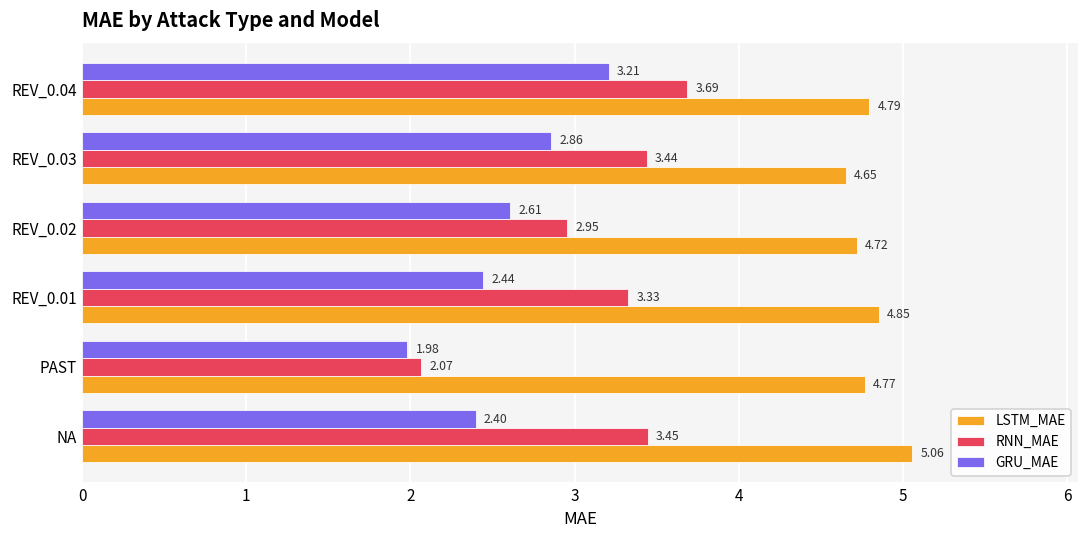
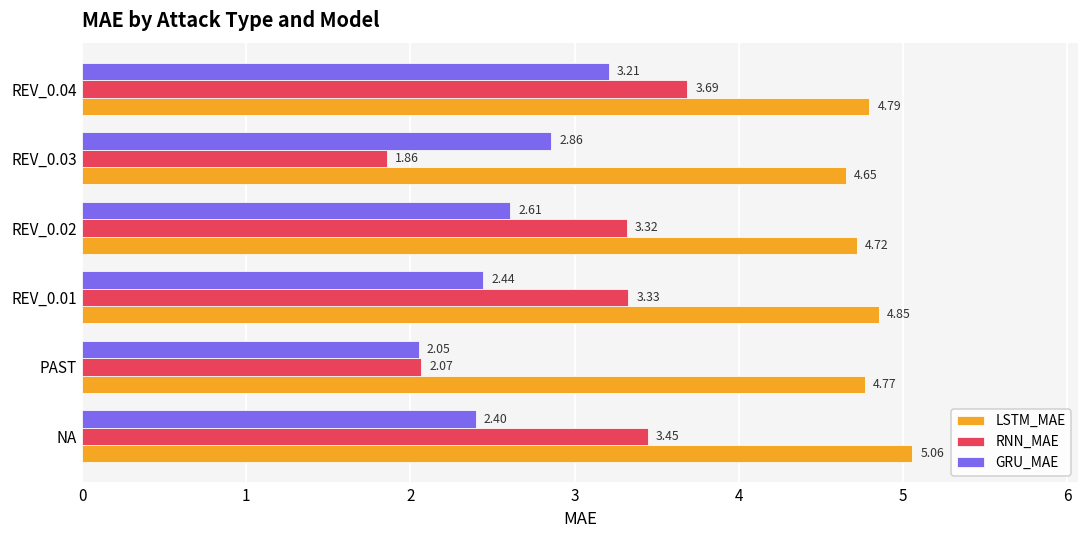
RNN_MAE, REV_0.03: 3.44 -> 1.86
RNN_MAE, REV_0.02: 2.95 -> 3.32
GRU_MAE, PAST: 1.98 -> 2.05
